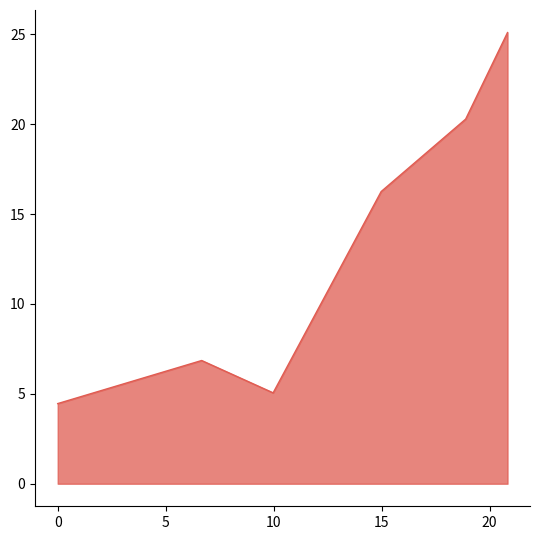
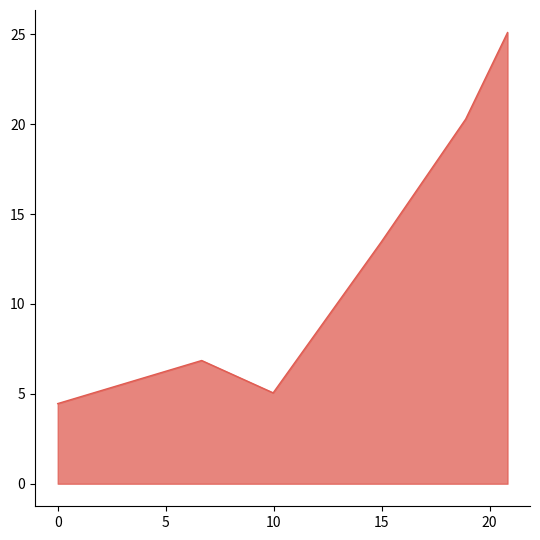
15: 16.3 -> 13.4
